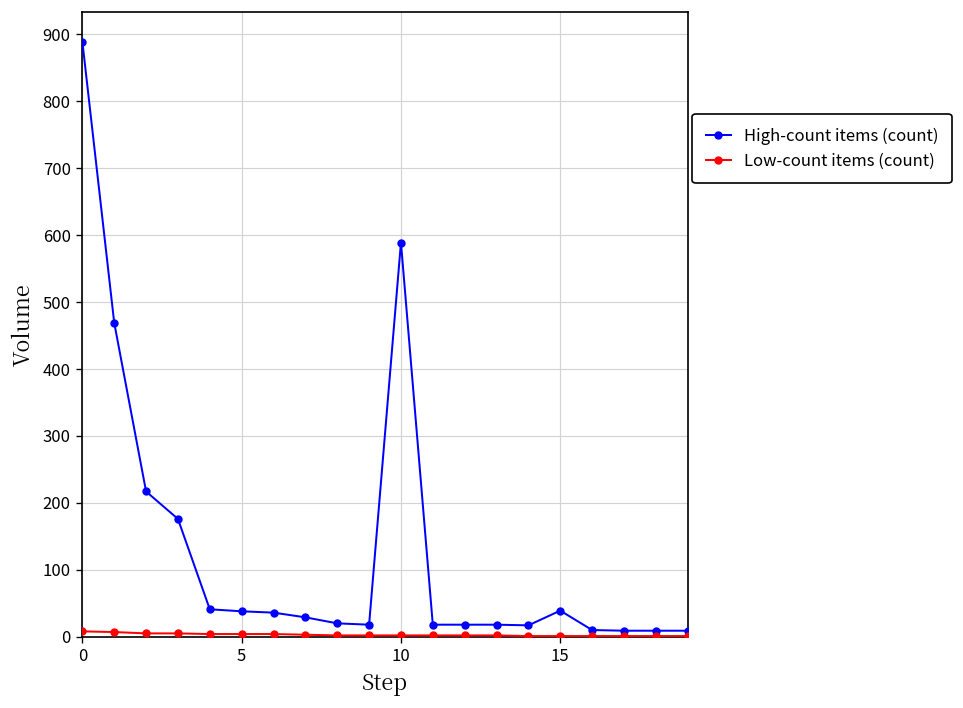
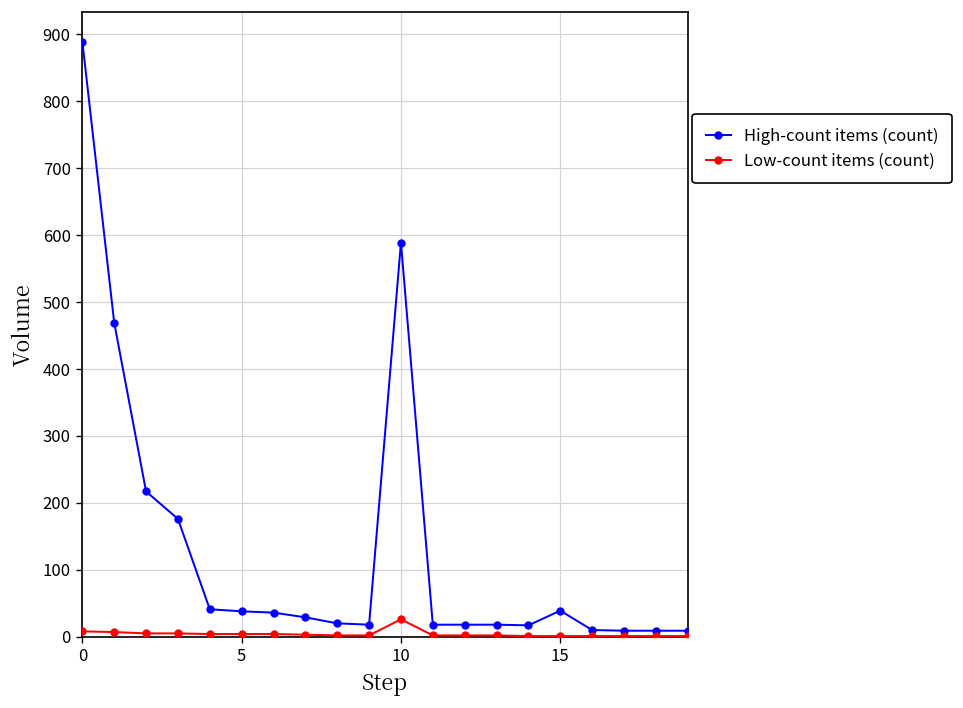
Low-count items (count), 10: 0 -> 30
